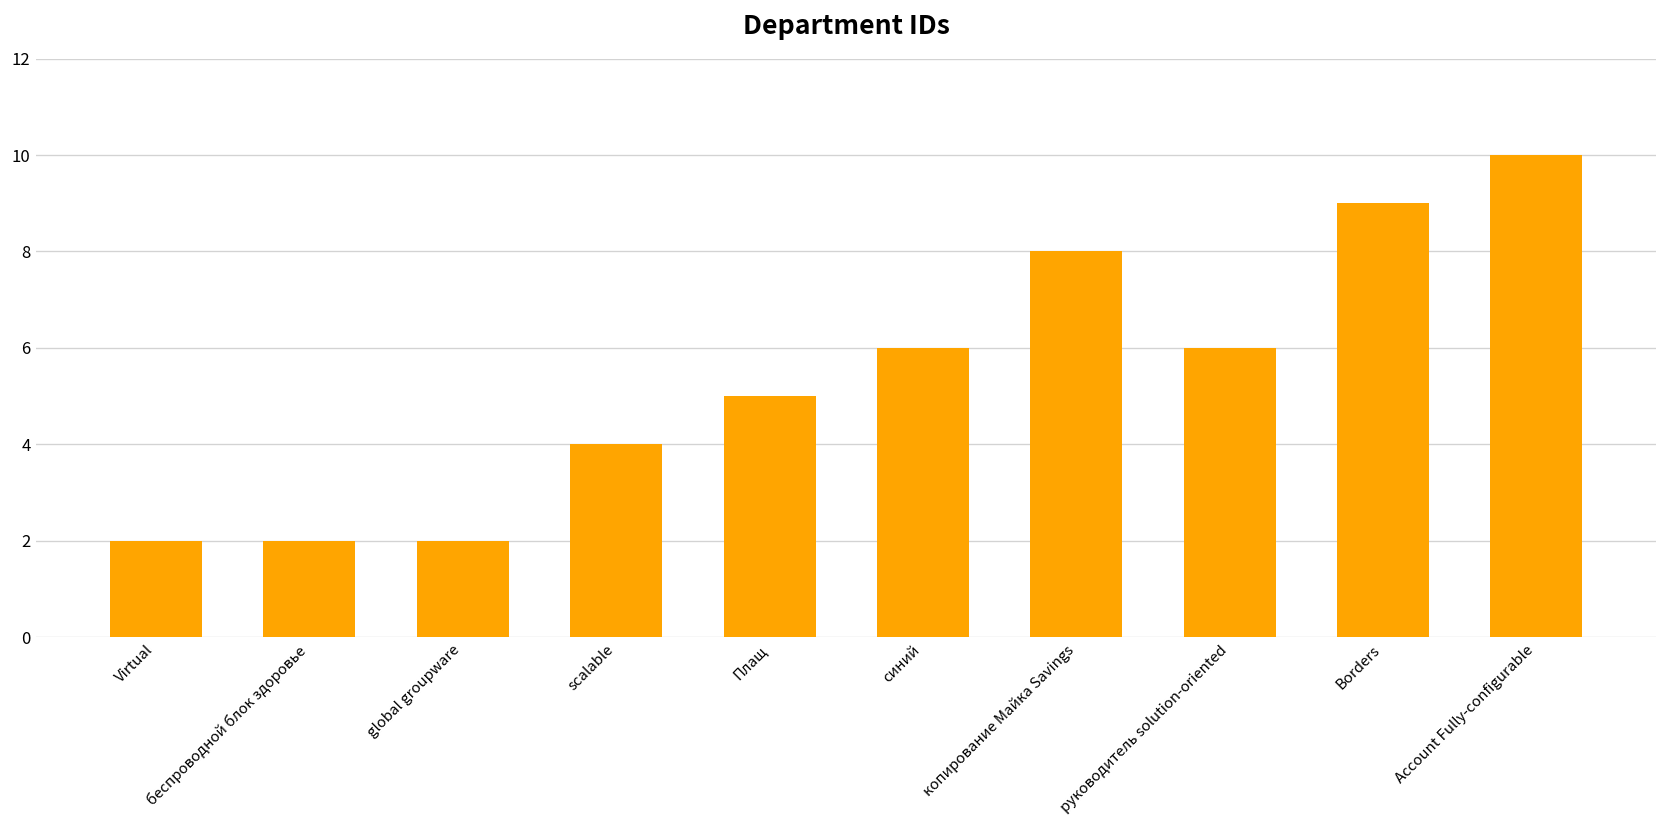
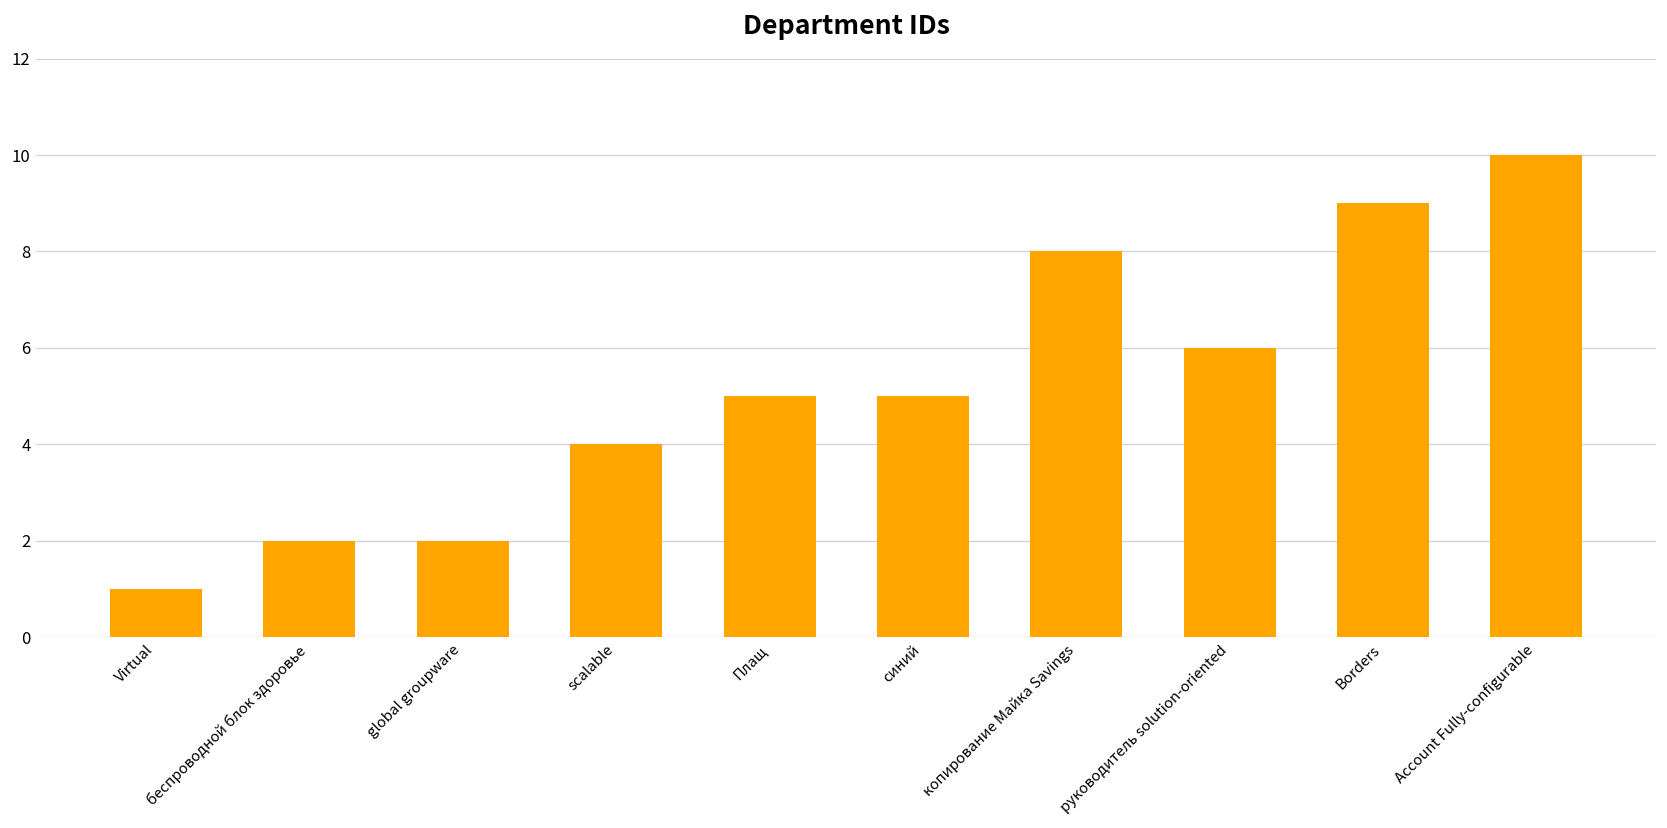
Virtual: 2 -> 1
синий: 6 -> 5
